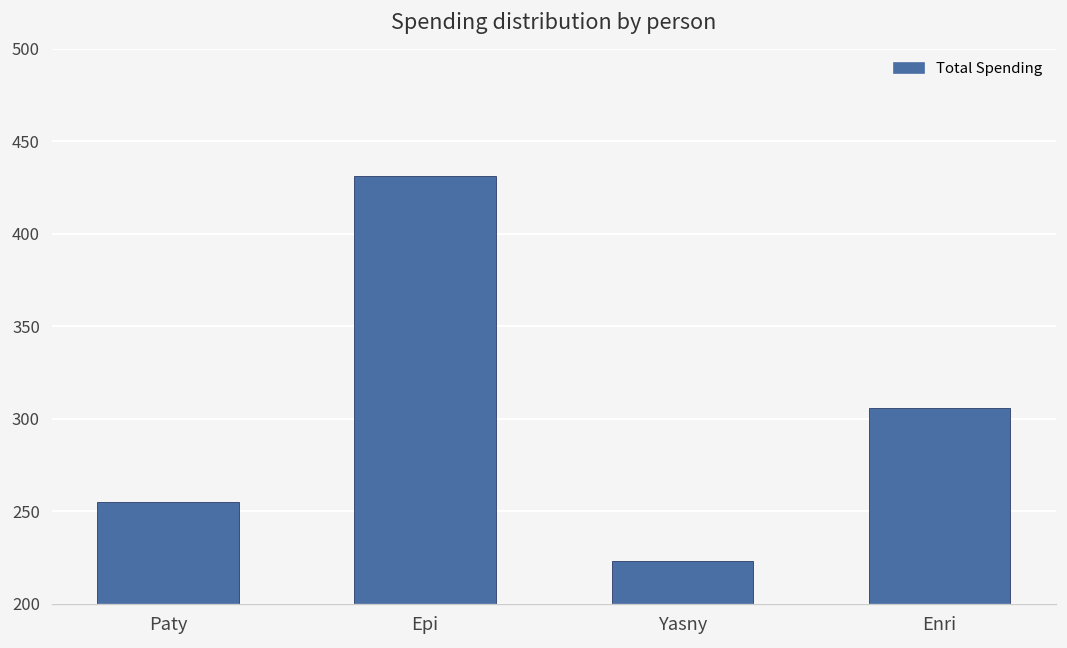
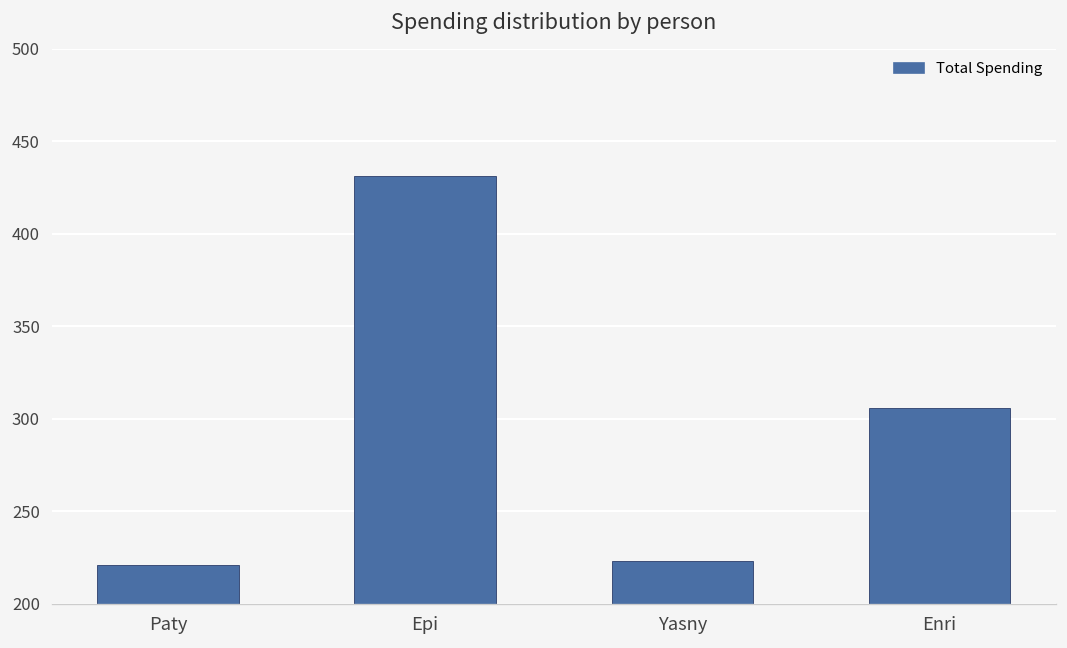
Paty: 255 -> 221
